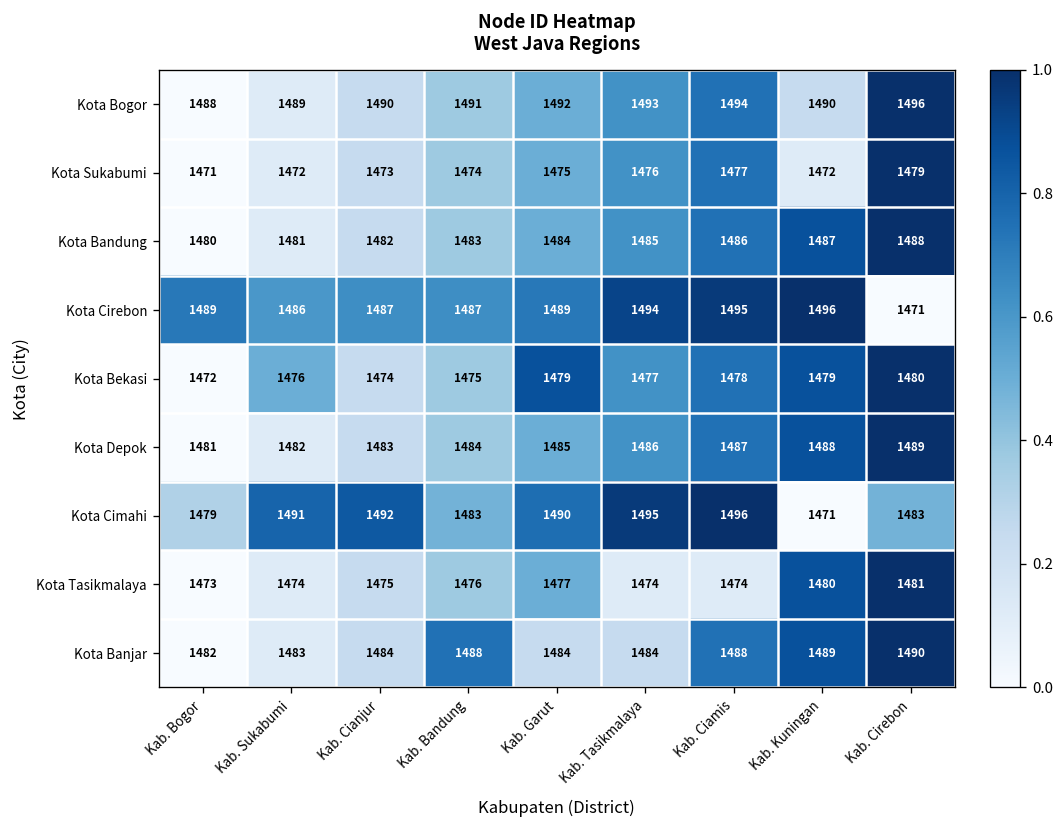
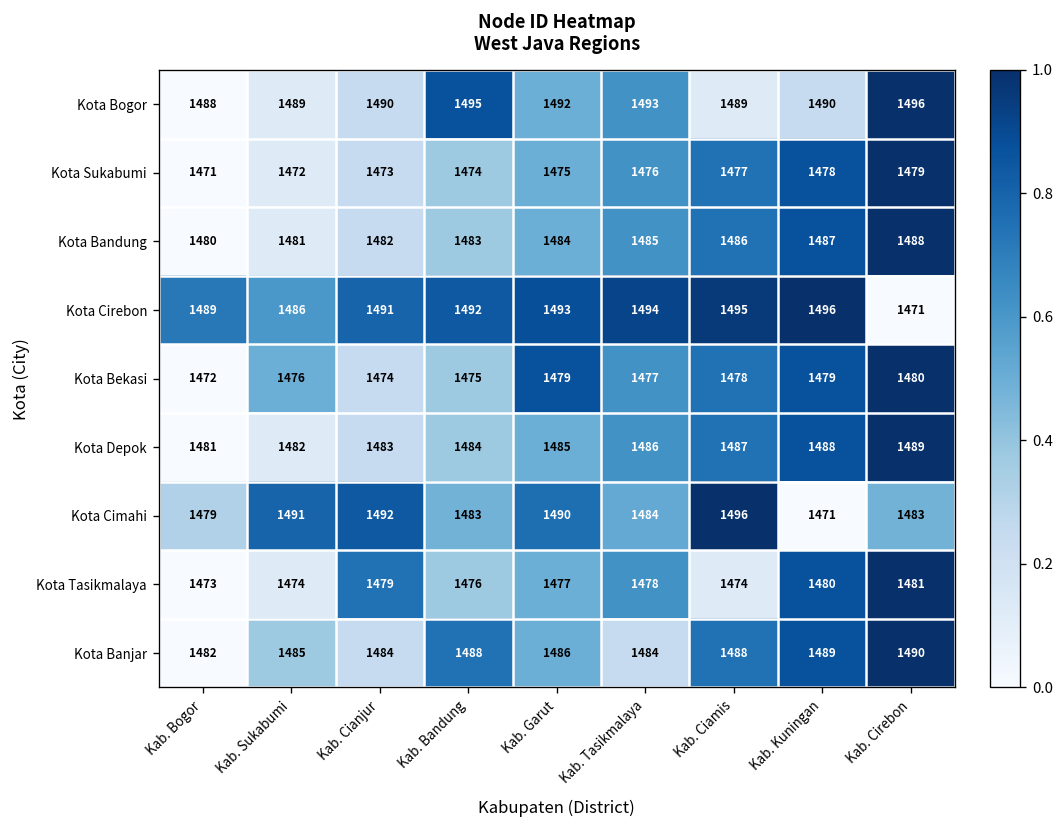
Kota Bogor, Kab. Bandung: 1491 -> 1495
Kota Bogor, Kab. Ciamis: 1494 -> 1489
Kota Sukabumi, Kab. Kuningan: 1472 -> 1478
Kota Cirebon, Kab. Cianjur: 1487 -> 1491
Kota Cirebon, Kab. Bandung: 1487 -> 1492
Kota Cirebon, Kab. Garut: 1489 -> 1493
Kota Cimahi, Kab. Tasikmalaya: 1495 -> 1484
Kota Tasikmalaya, Kab. Cianjur: 1475 -> 1479
Kota Tasikmalaya, Kab. Tasikmalaya: 1474 -> 1478
Kota Banjar, Kab. Sukabumi: 1483 -> 1485
Kota Banjar, Kab. Garut: 1484 -> 1486
